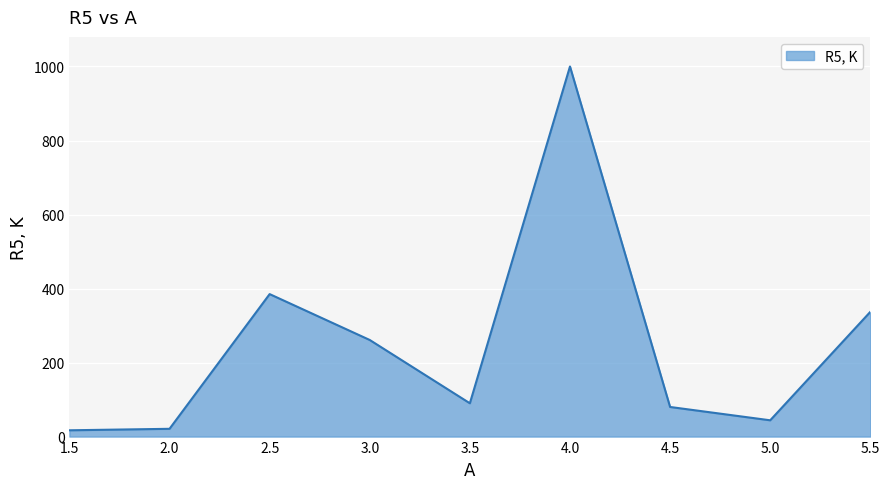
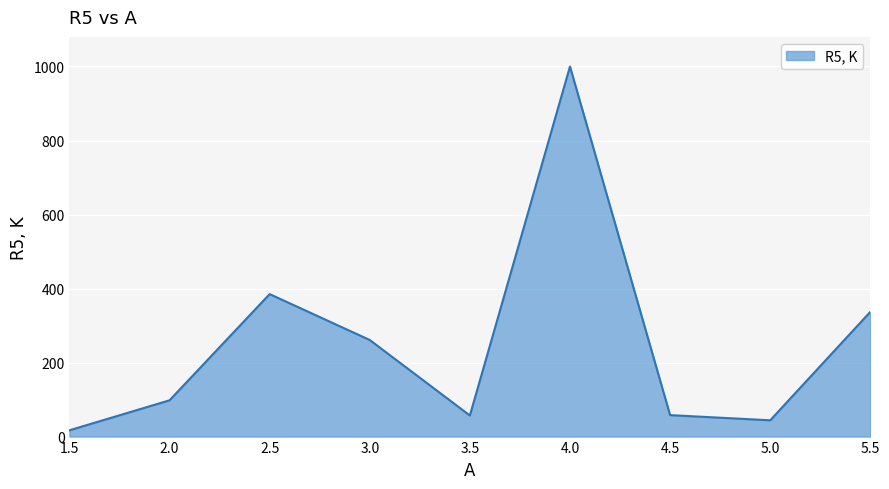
2.0: 20 -> 100
3.5: 90 -> 60
4.5: 80 -> 60
